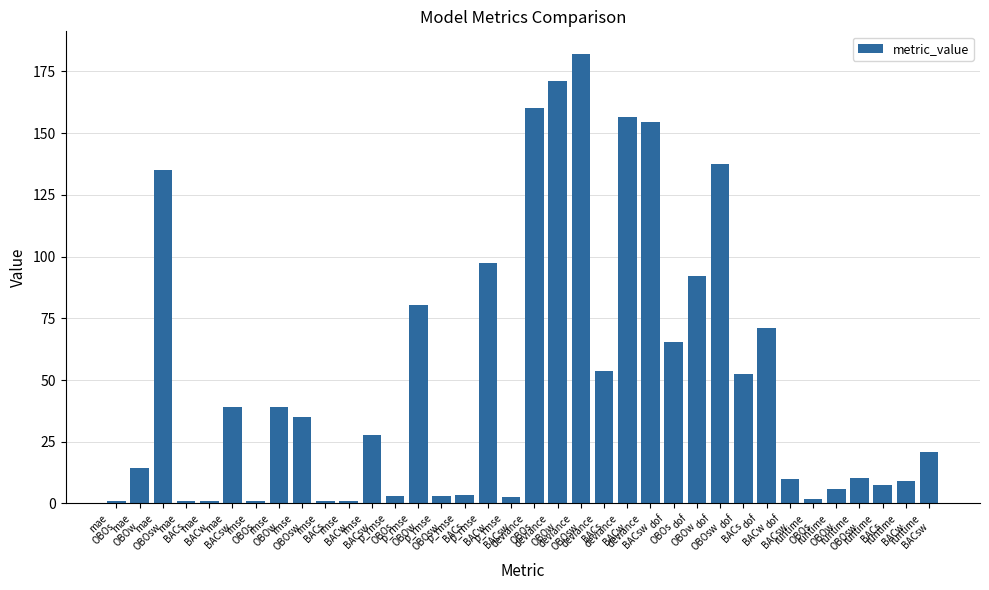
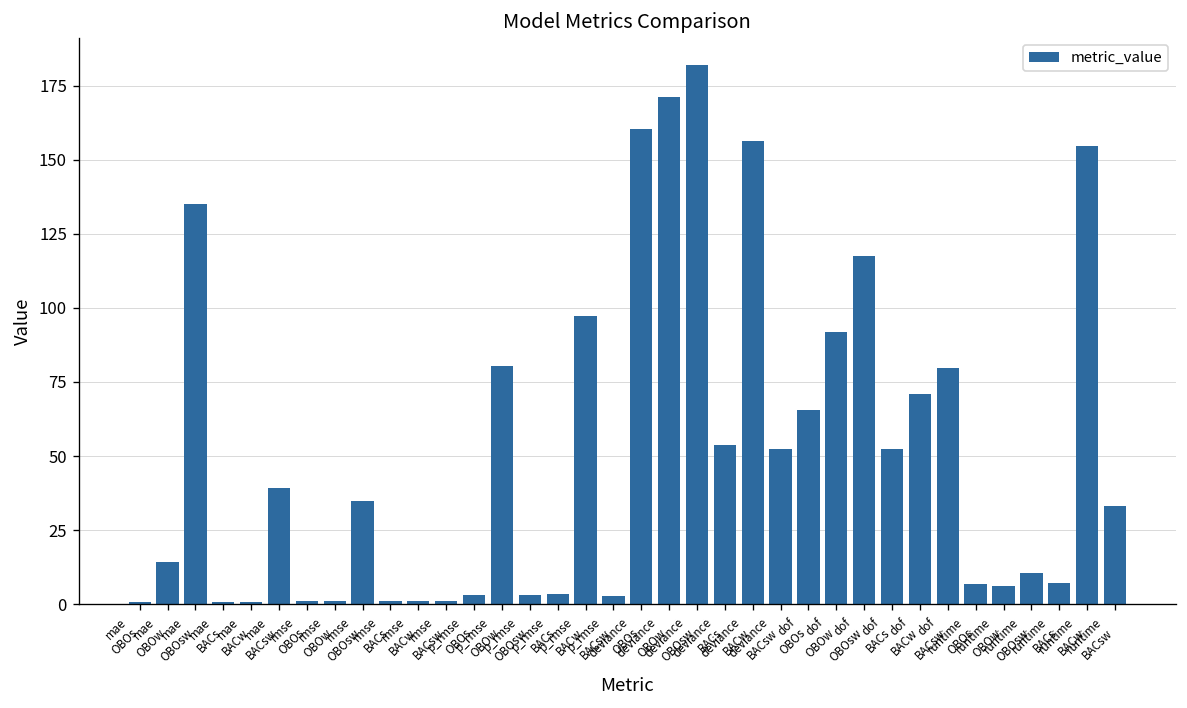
rmse OBOw: 39 -> 1
rmse BACsw: 28 -> 1
deviance BACsw: 155 -> 52
dof OBOsw: 138 -> 117
dof BACsw: 10 -> 80
runtime OBOs: 2 -> 7
runtime BACw: 9 -> 155
runtime BACsw: 21 -> 33
